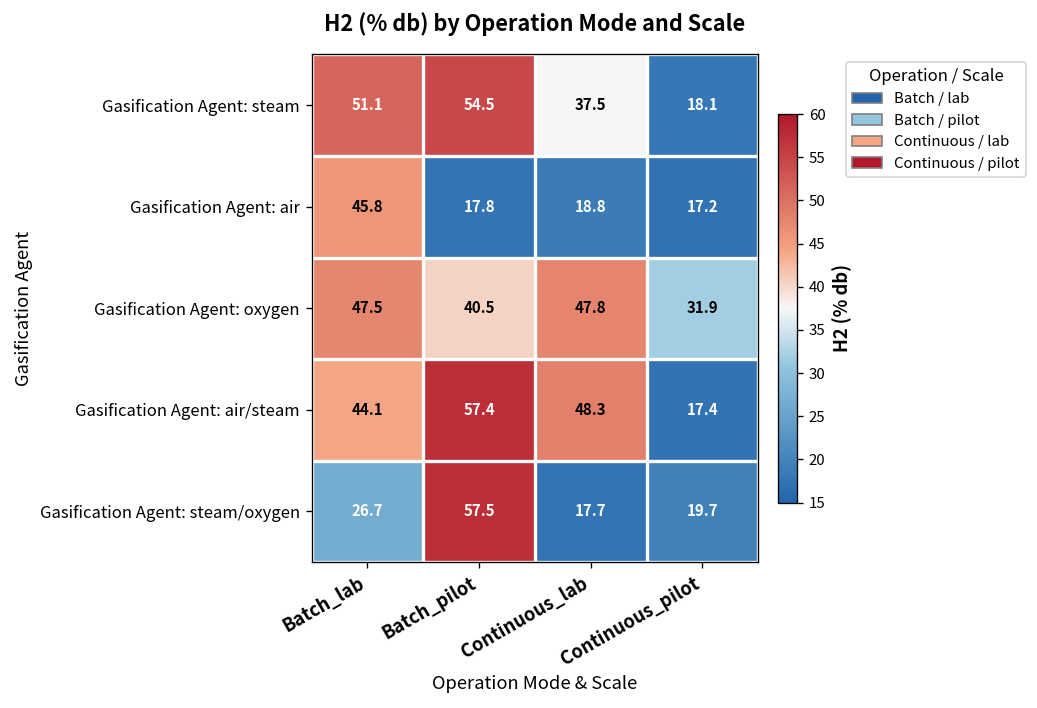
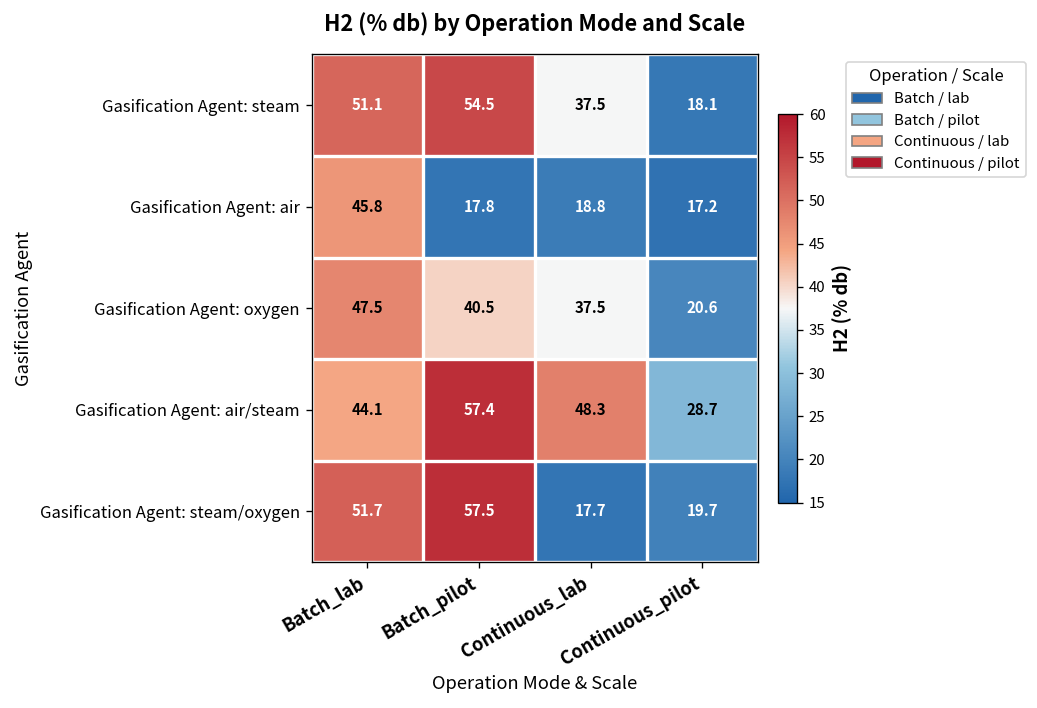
Gasification Agent: oxygen, Continuous_lab: 47.8 -> 37.5
Gasification Agent: oxygen, Continuous_pilot: 31.9 -> 20.6
Gasification Agent: air/steam, Continuous_pilot: 17.4 -> 28.7
Gasification Agent: steam/oxygen, Batch_lab: 26.7 -> 51.7
